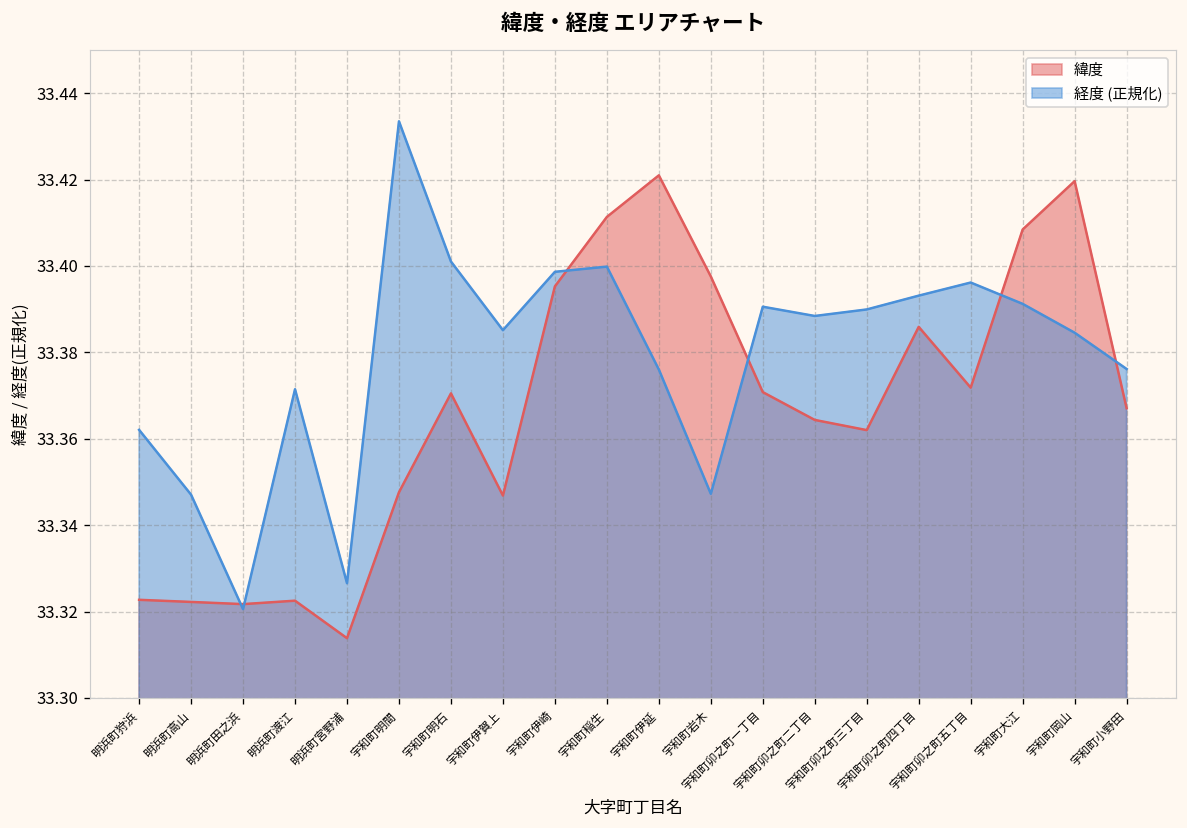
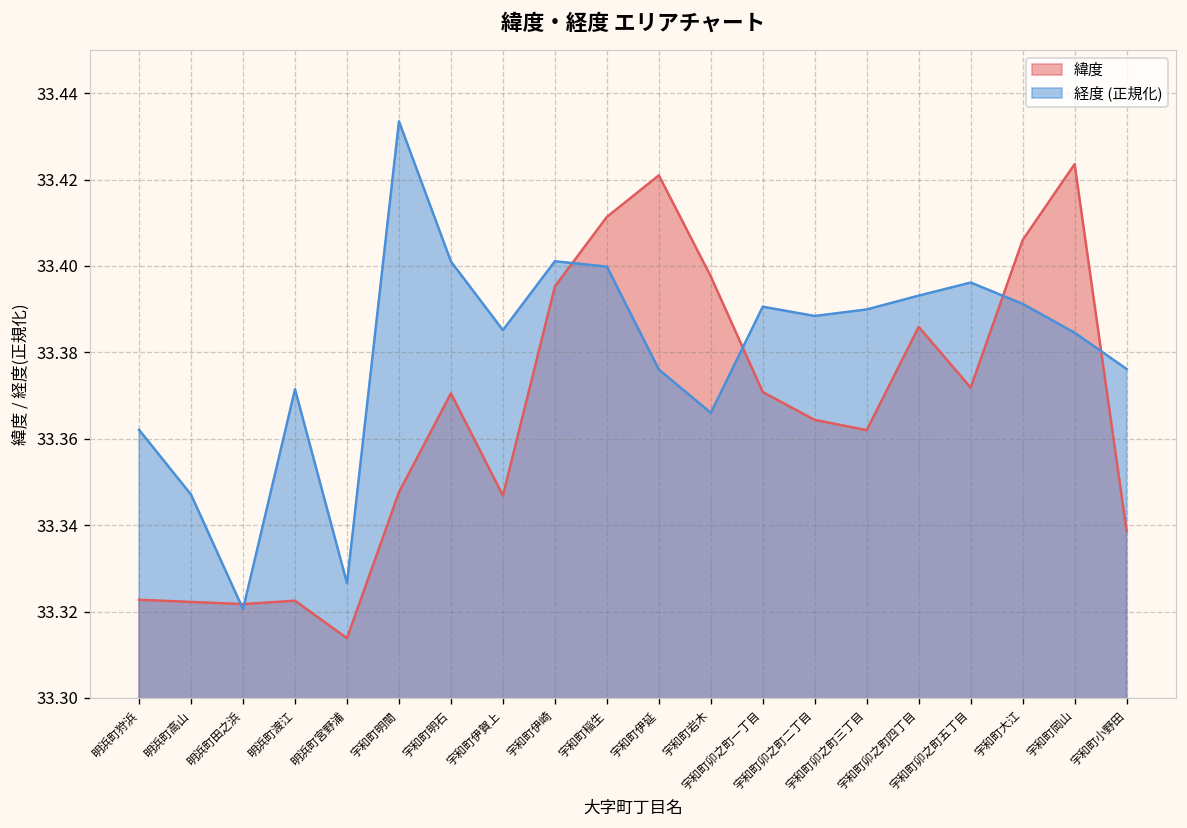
経度 (正規化), 宇和町伊崎: 33.399 -> 33.401
経度 (正規化), 宇和町岩木: 33.347 -> 33.366
緯度, 宇和町大江: 33.408 -> 33.406
緯度, 宇和町岡山: 33.420 -> 33.424
緯度, 宇和町小野田: 33.367 -> 33.339
